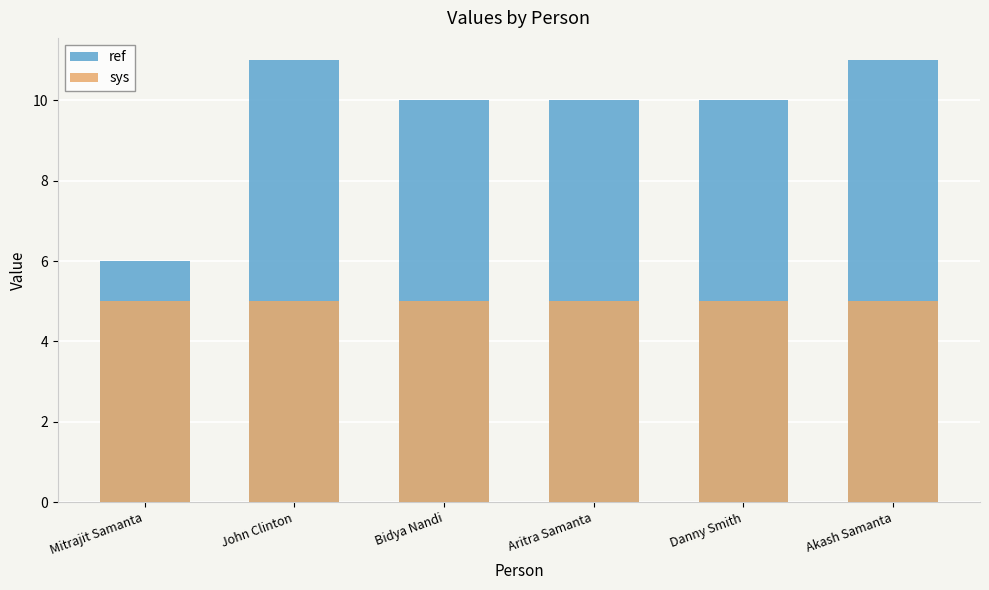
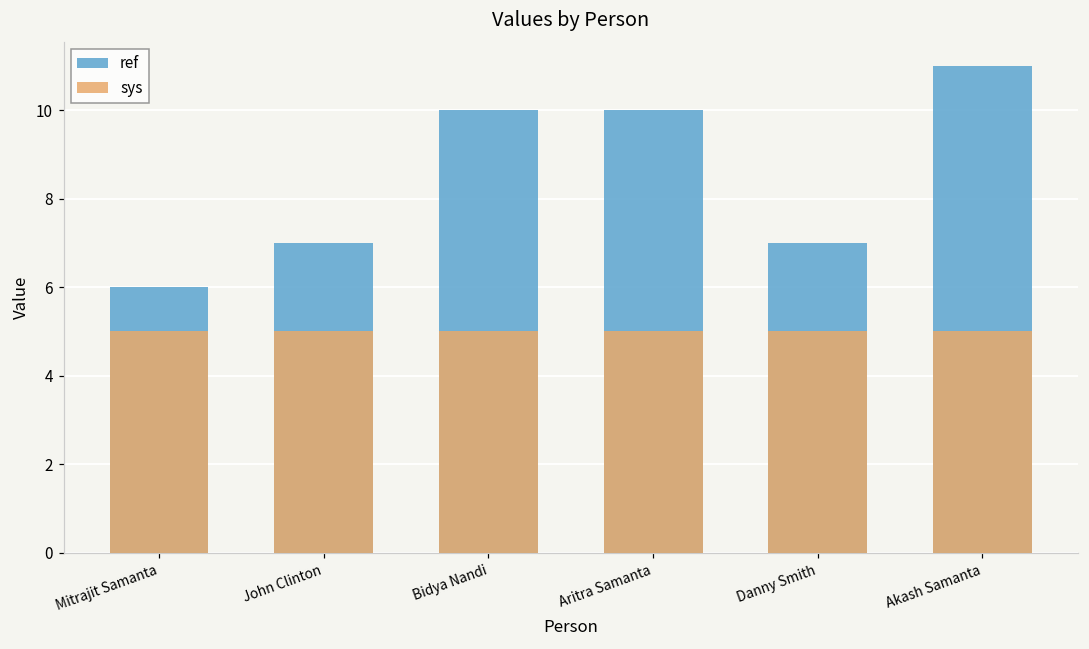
ref, John Clinton: 11.0 -> 7.0
ref, Danny Smith: 10.0 -> 7.0
